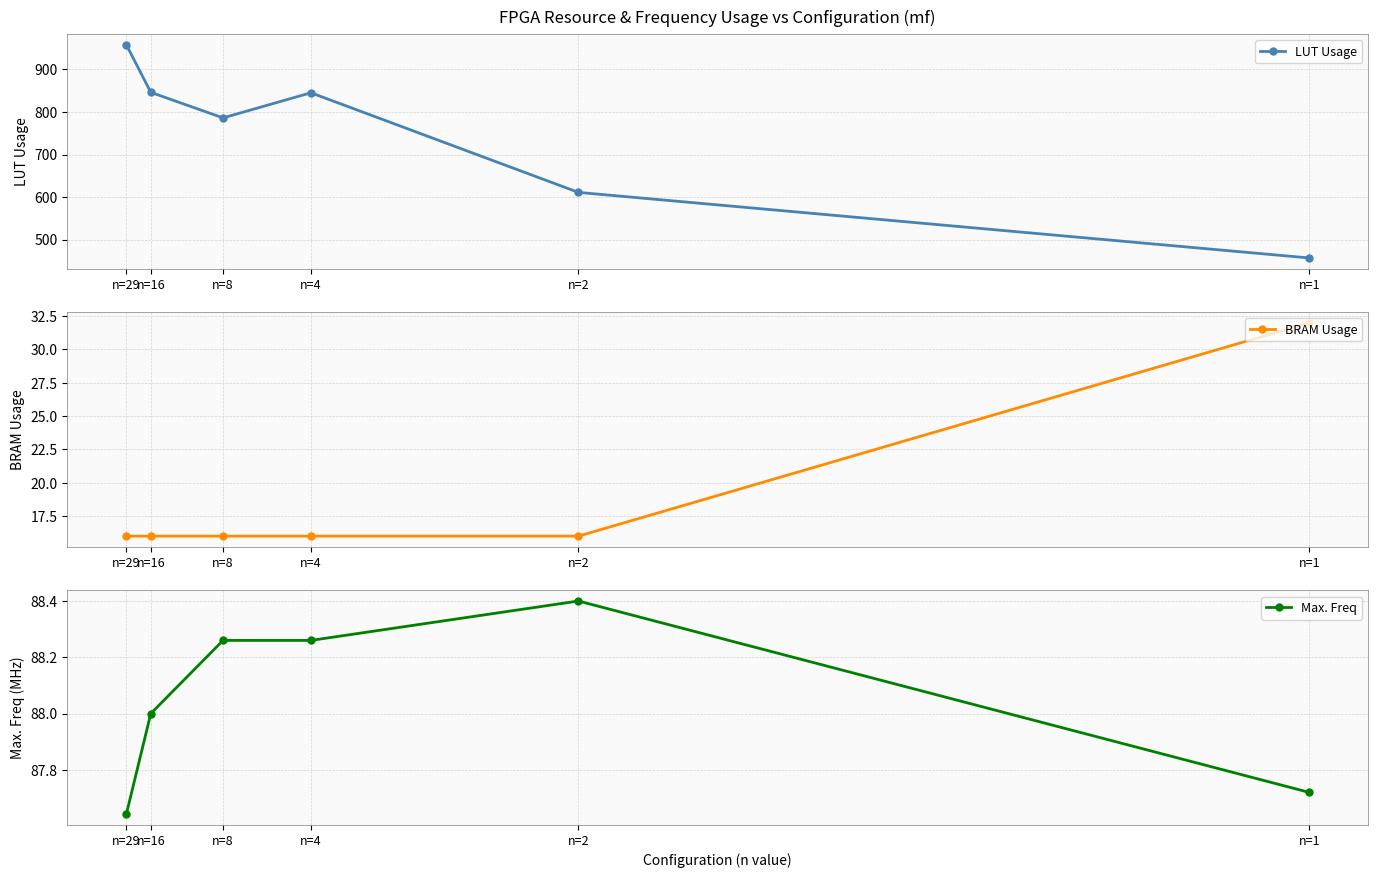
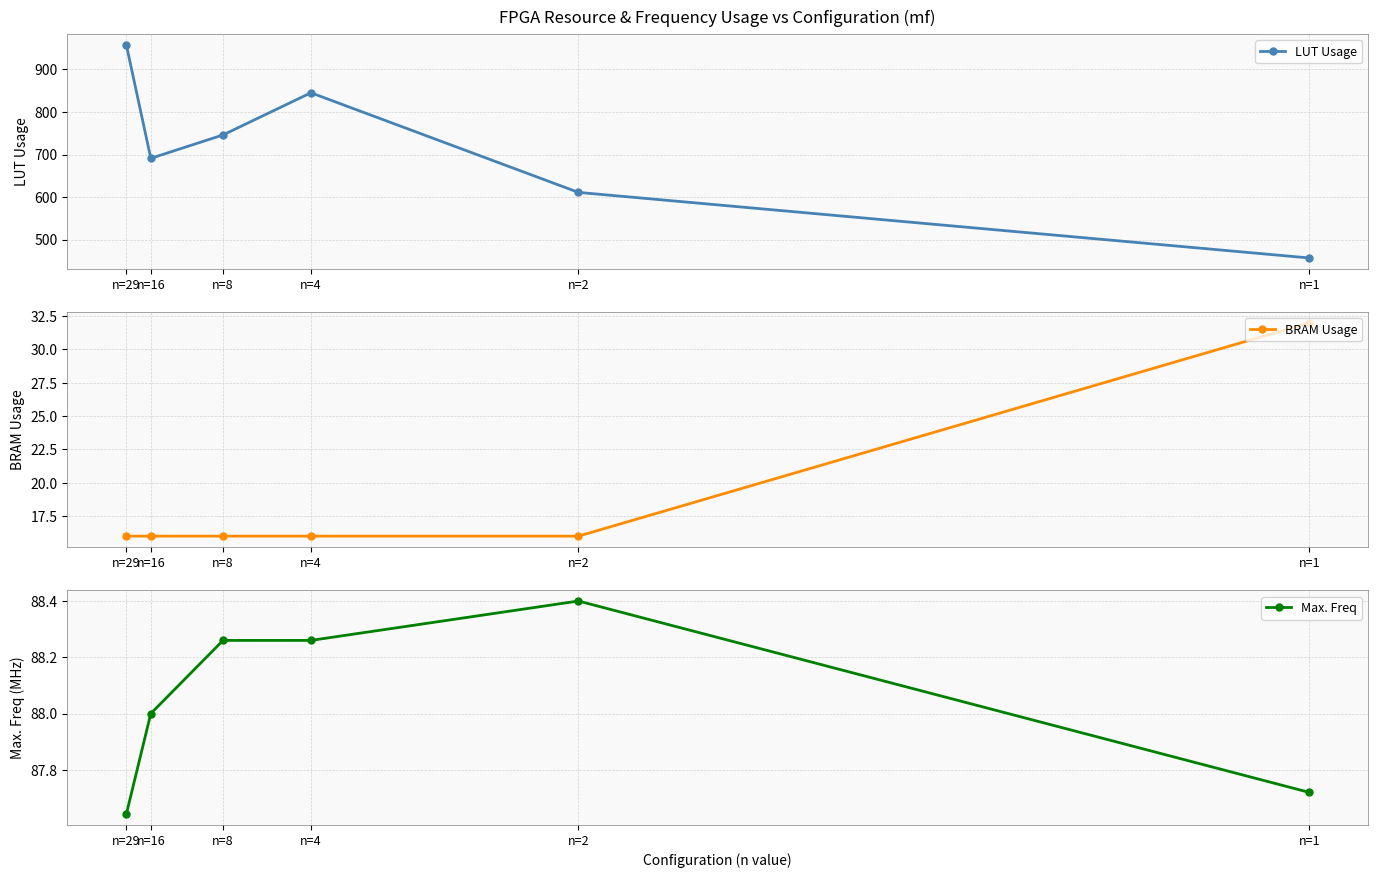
FPGA Resource & Frequency Usage vs Configuration (mf), n=16: 850 -> 690
FPGA Resource & Frequency Usage vs Configuration (mf), n=8: 790 -> 750
